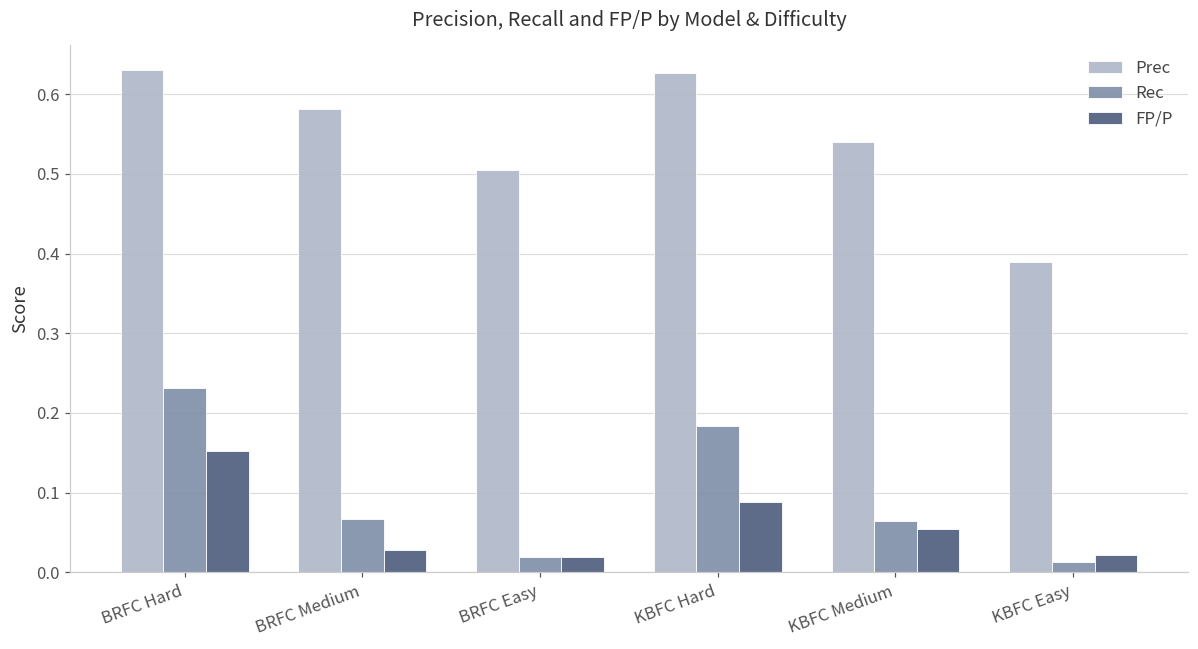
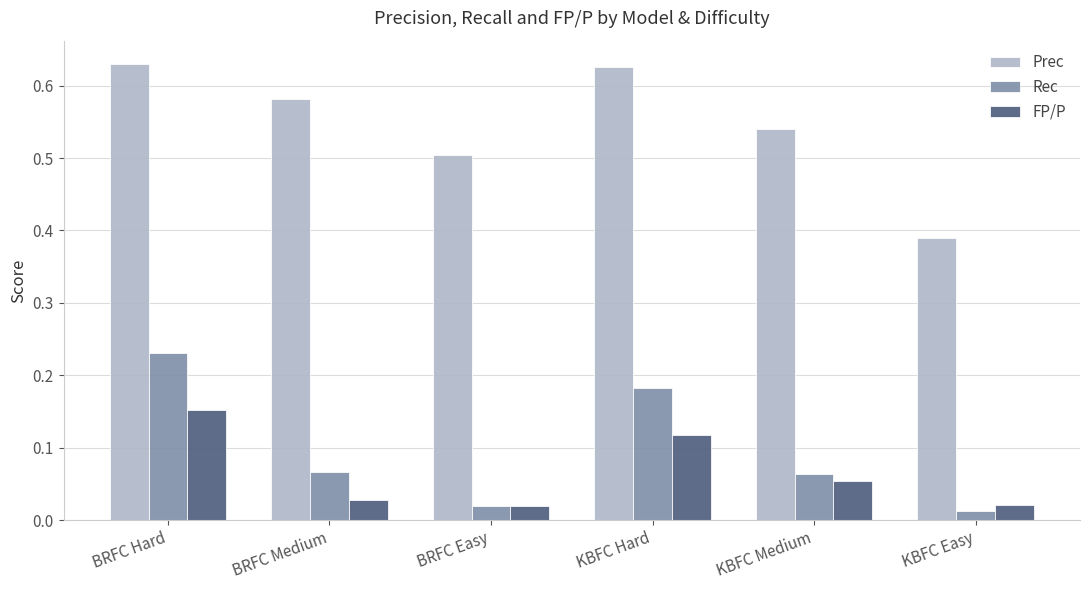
FP/P, KBFC Hard: 0.09 -> 0.12
